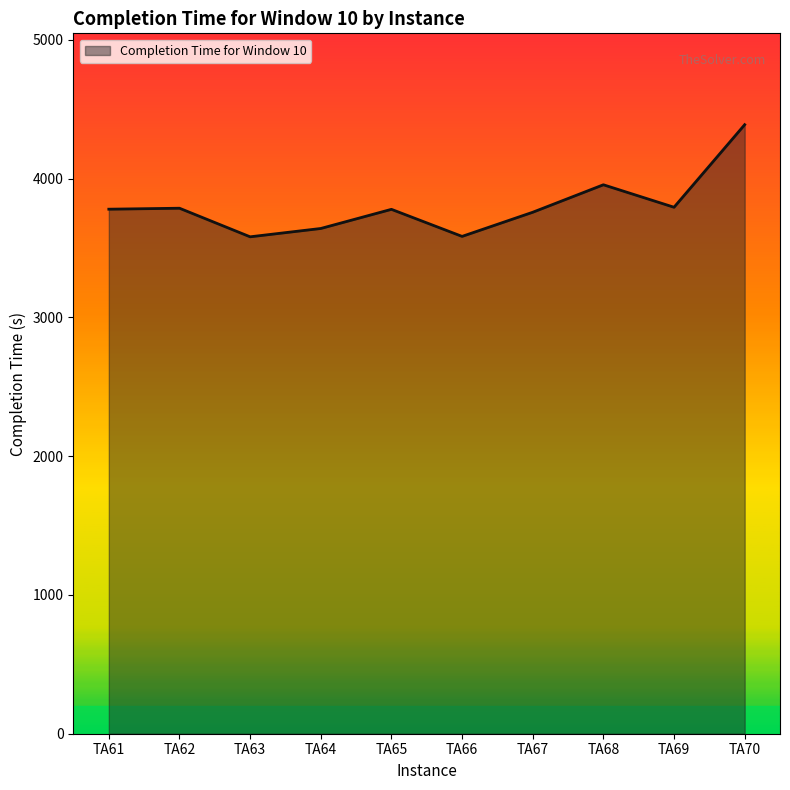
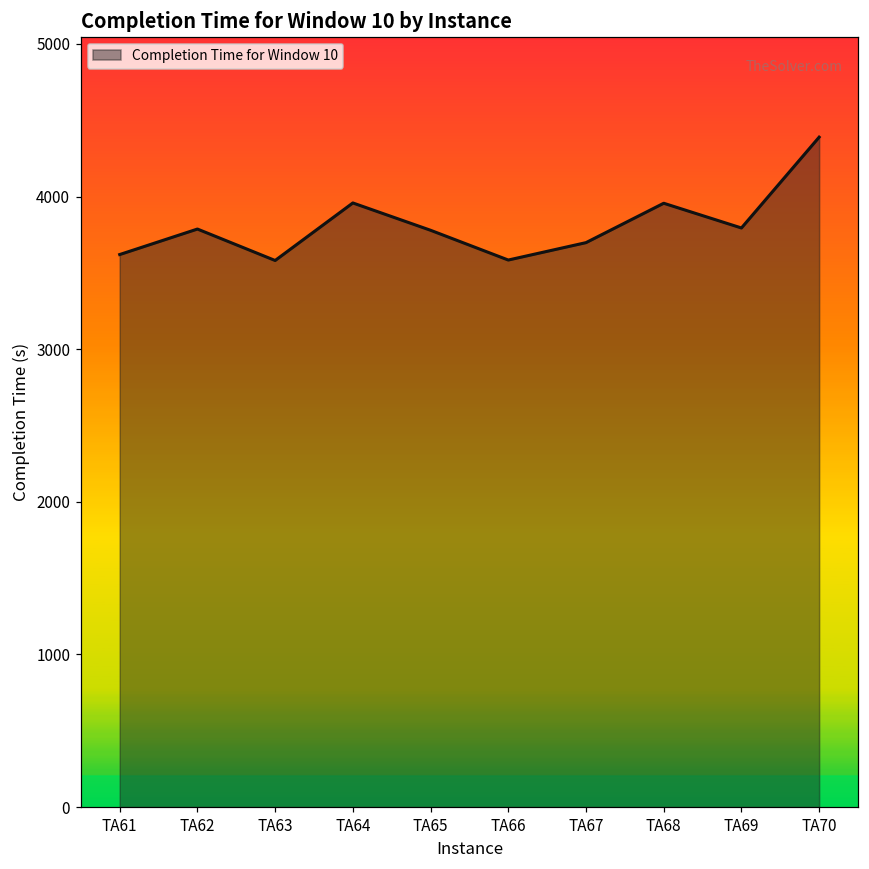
TA61: 3780 -> 3620
TA64: 3640 -> 3960
TA67: 3760 -> 3700
